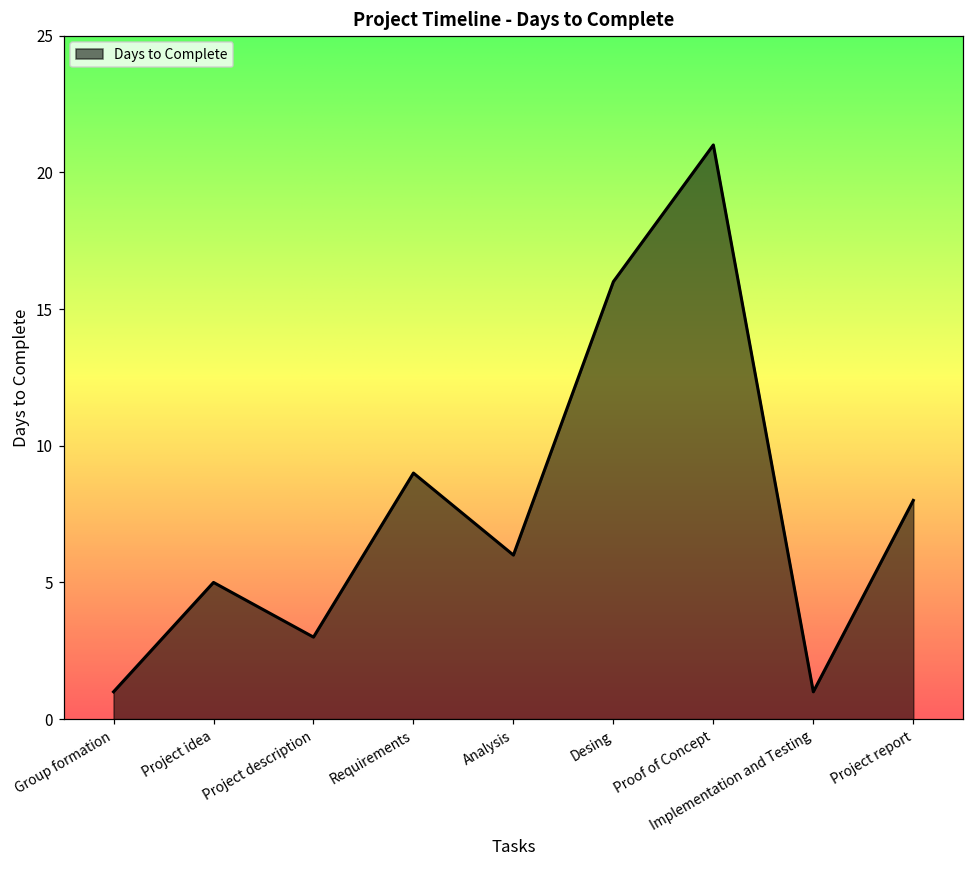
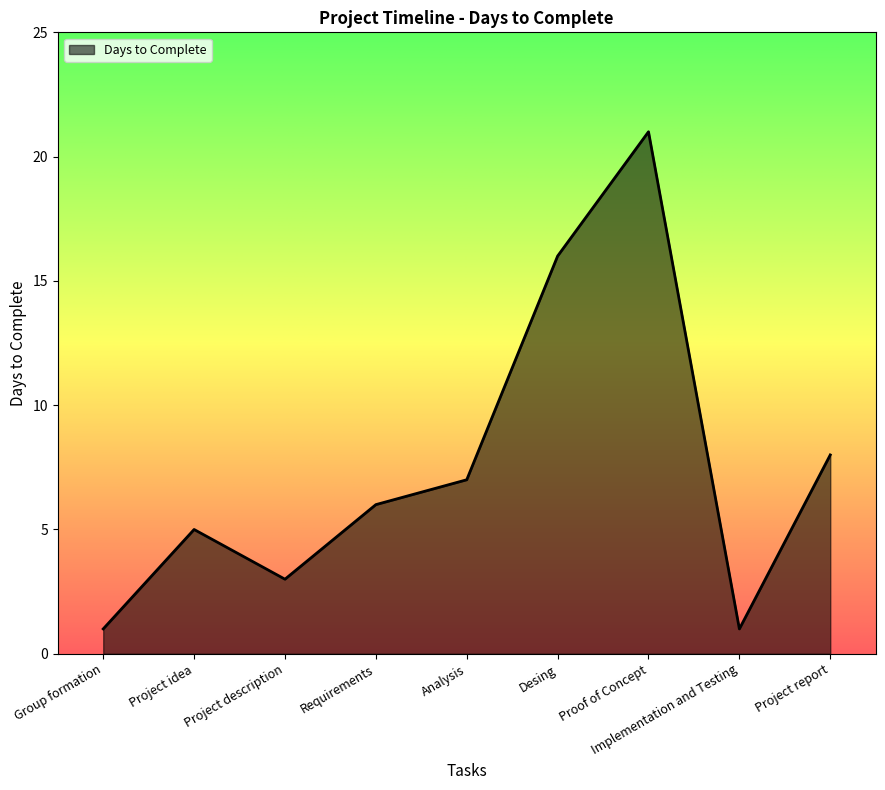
Requirements: 9 -> 6
Analysis: 6 -> 7
